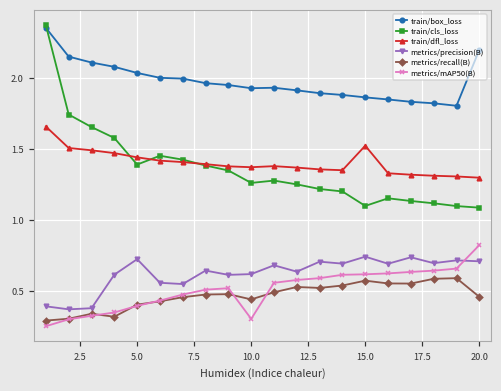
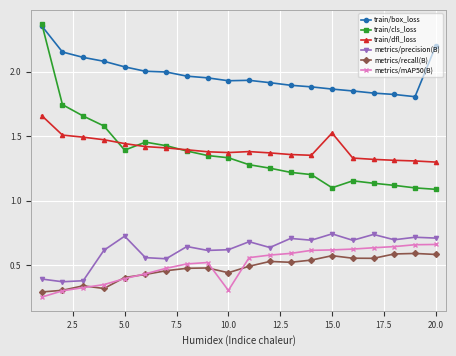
train/cls_loss, 10.0: 1.26 -> 1.33
metrics/recall(B), 20.0: 0.46 -> 0.58
metrics/mAP50(B), 20.0: 0.82 -> 0.66
